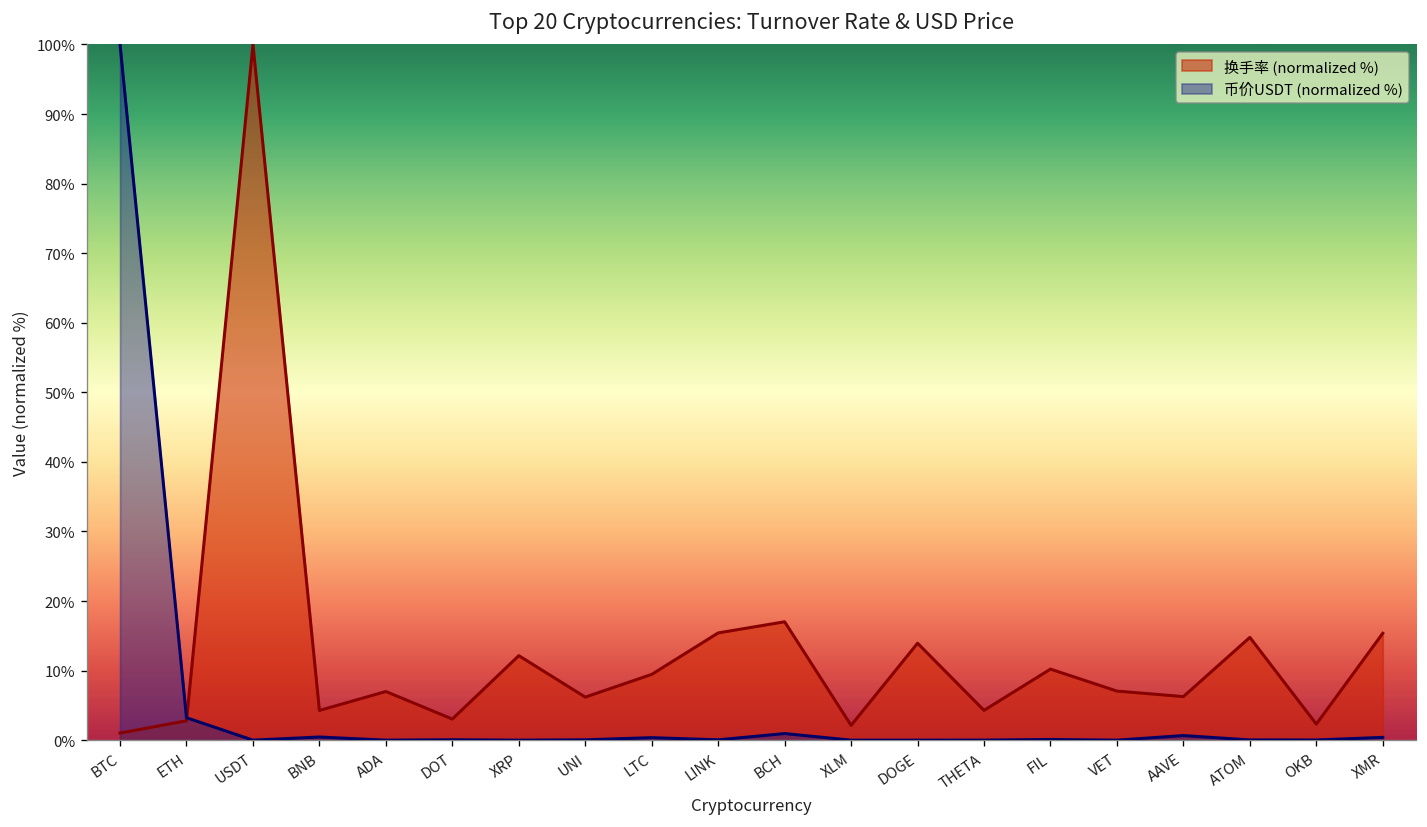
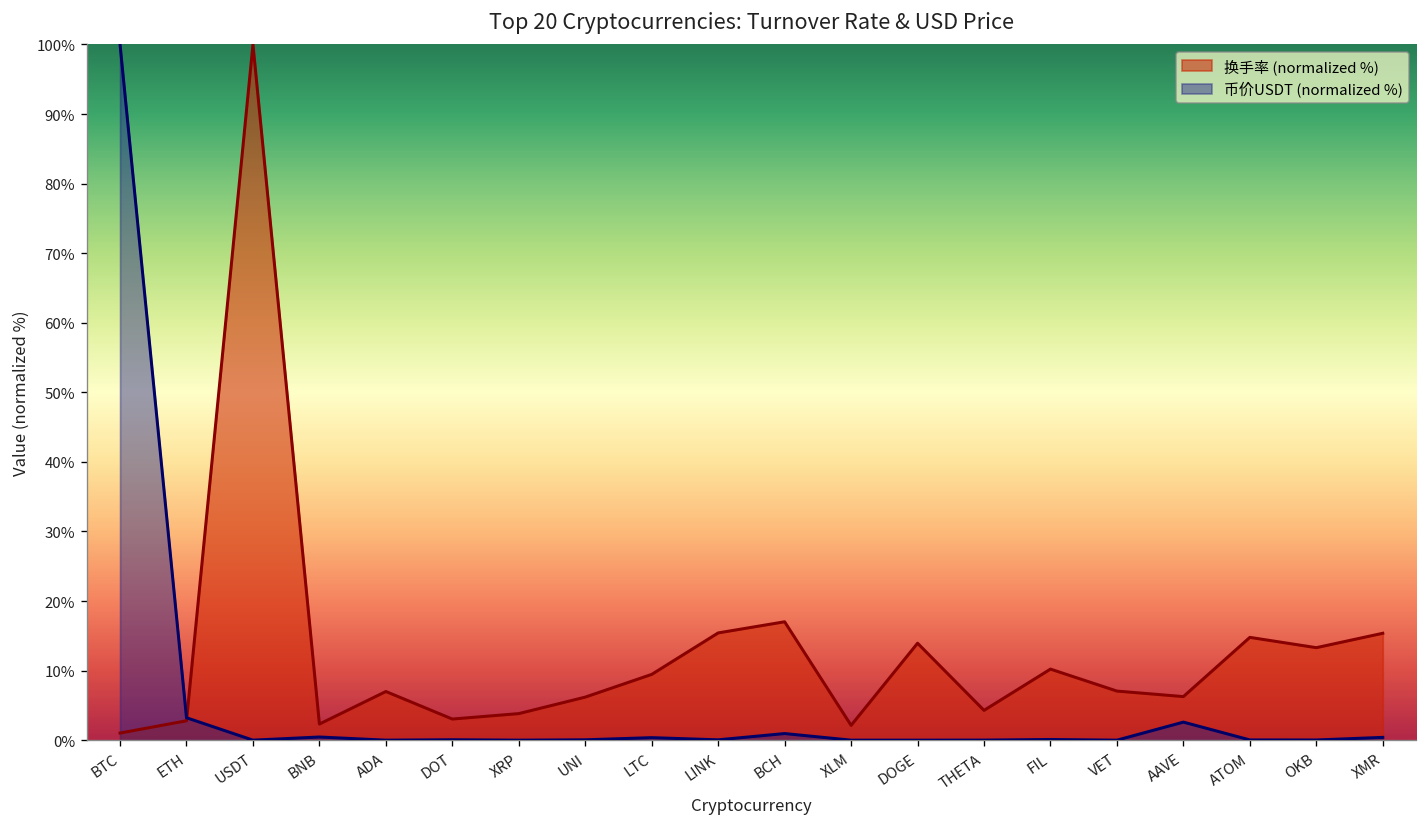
换手率 (normalized %), BNB: 4% -> 2%
换手率 (normalized %), XRP: 12% -> 4%
币价USDT (normalized %), AAVE: 1% -> 3%
换手率 (normalized %), OKB: 2% -> 13%
